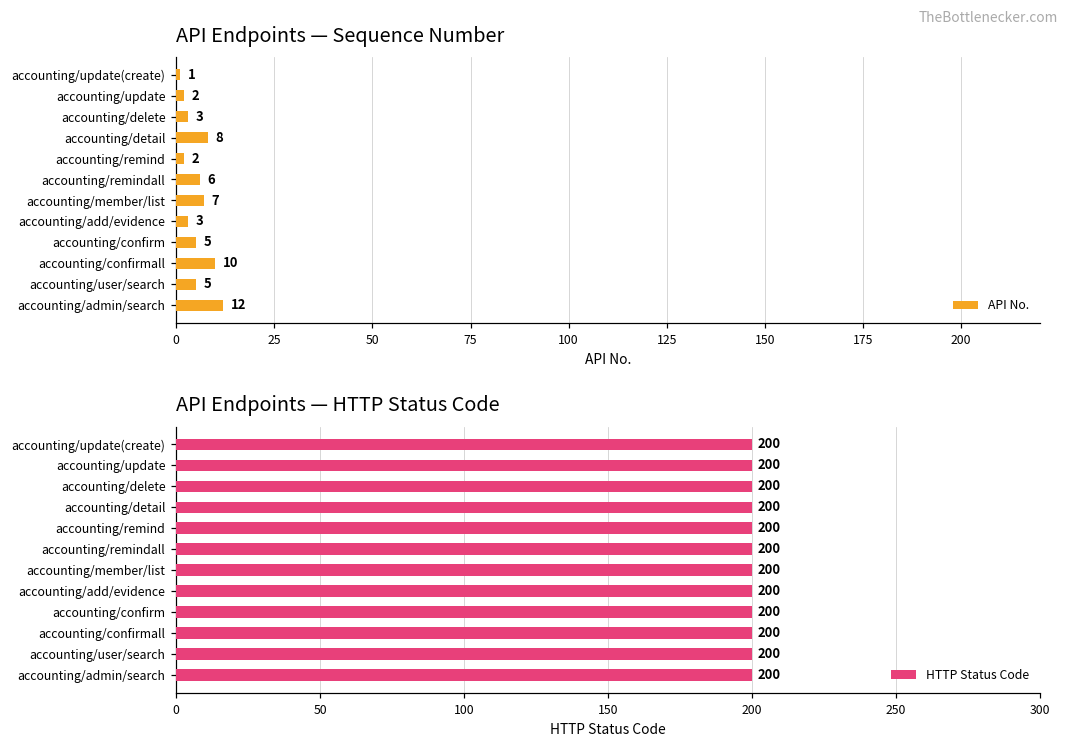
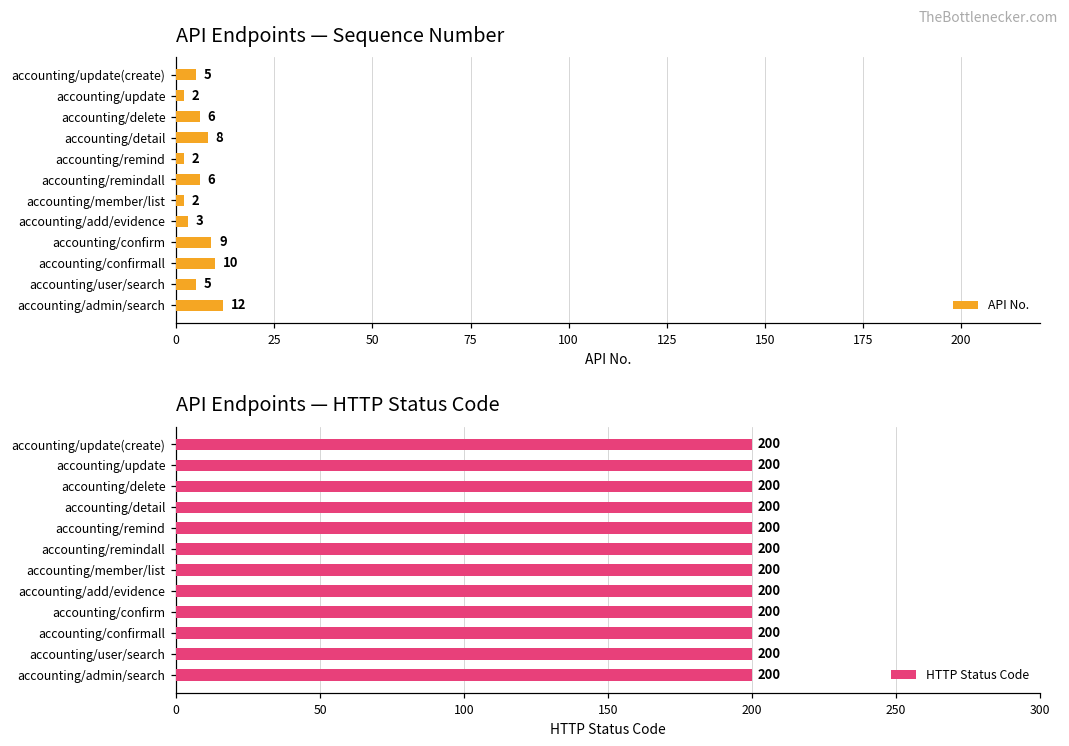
API Endpoints — Sequence Number, accounting/update(create): 1 -> 5
API Endpoints — Sequence Number, accounting/delete: 3 -> 6
API Endpoints — Sequence Number, accounting/member/list: 7 -> 2
API Endpoints — Sequence Number, accounting/confirm: 5 -> 9
